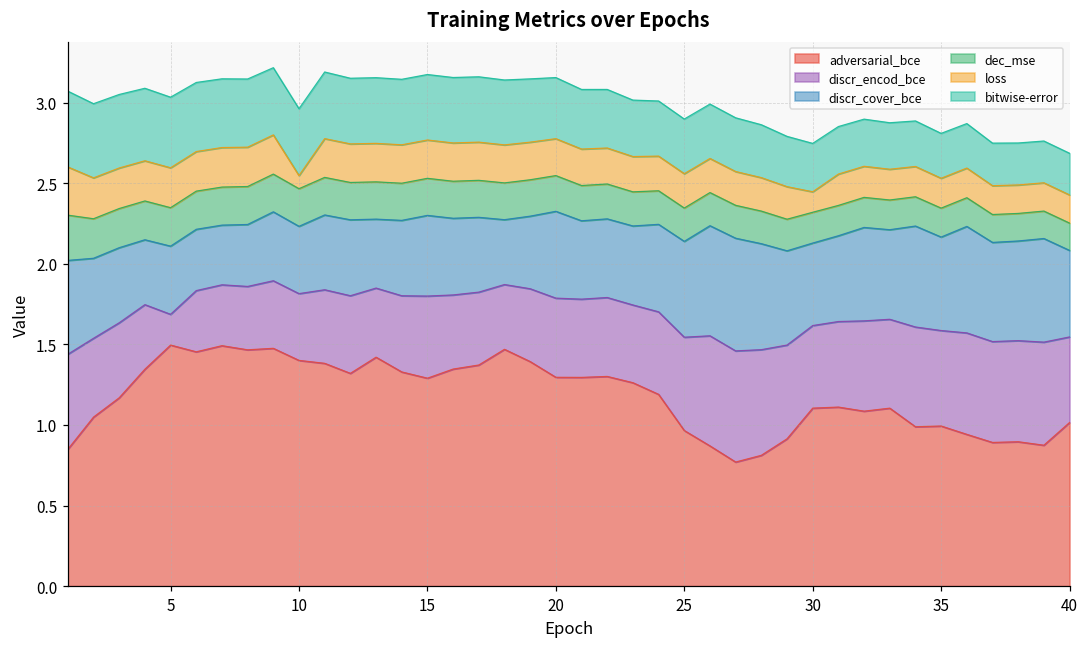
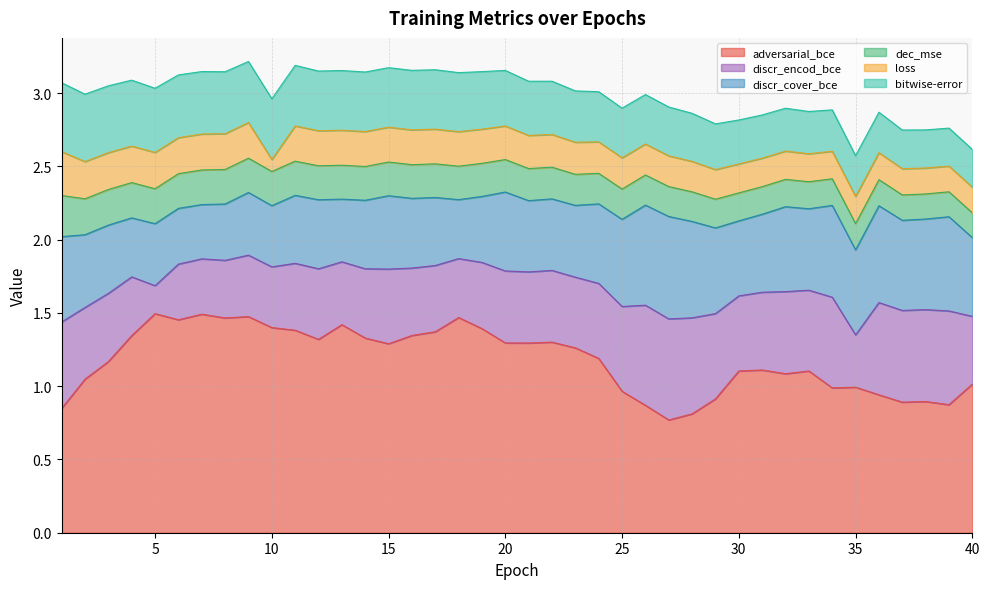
loss, 30: 0.13 -> 0.20
discr_encod_bce, 35: 0.59 -> 0.36
discr_encod_bce, 40: 0.53 -> 0.46
